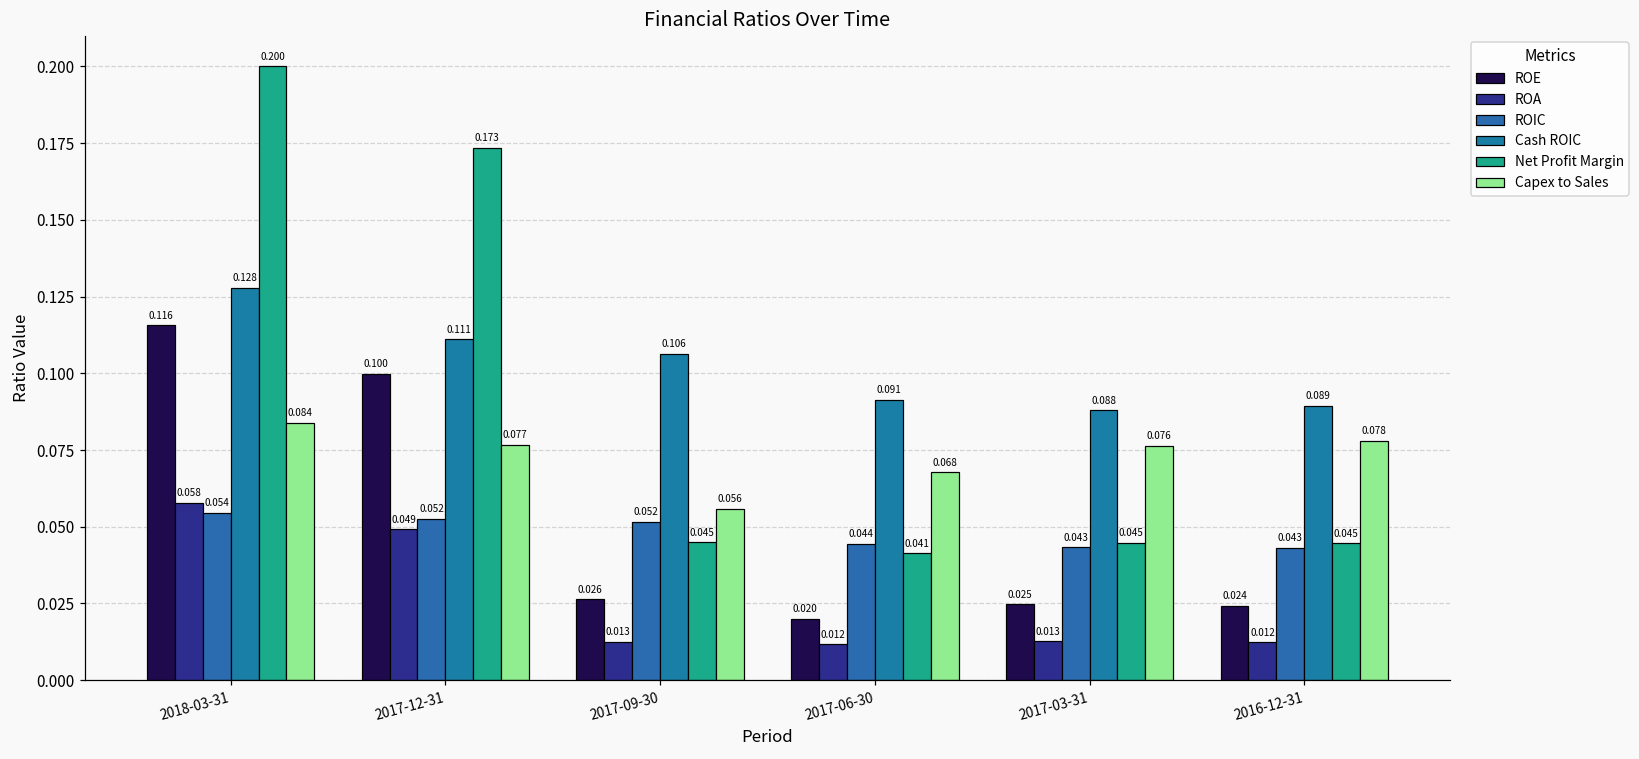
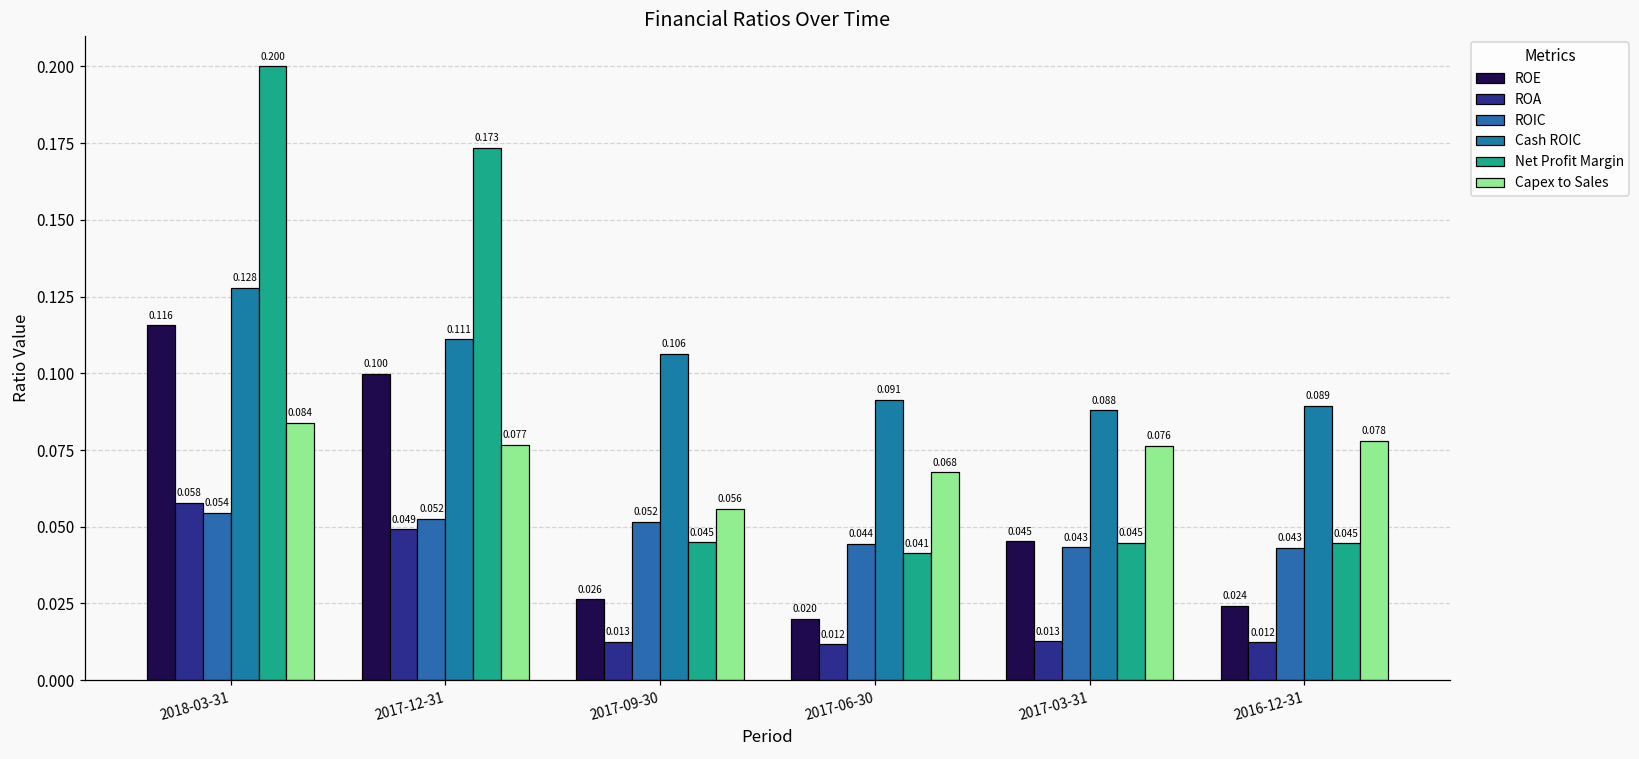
ROE, 2017-03-31: 0.025 -> 0.045
